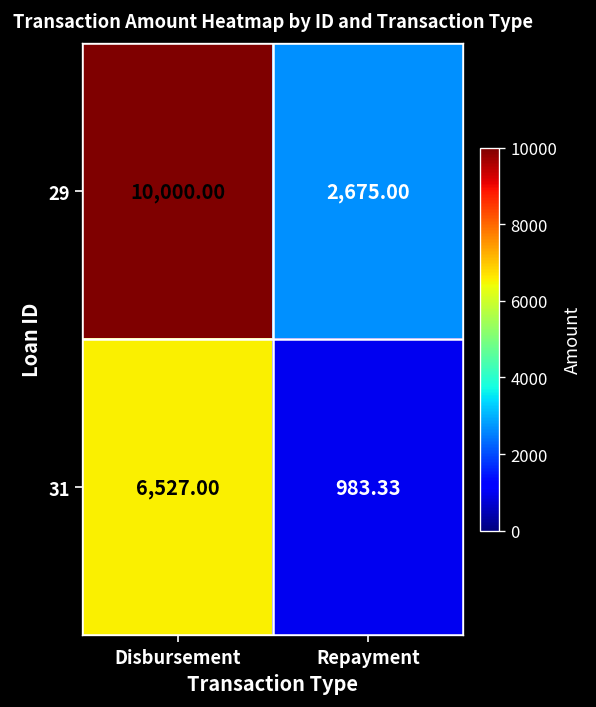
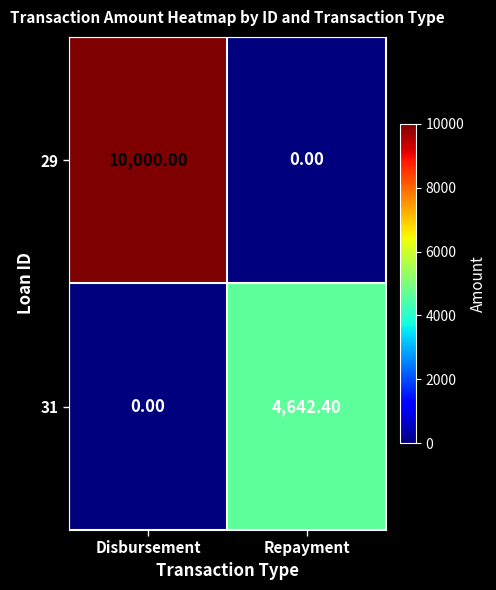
29, Repayment: 2,675.00 -> 0.00
31, Disbursement: 6,527.00 -> 0.00
31, Repayment: 983.33 -> 4,642.40
